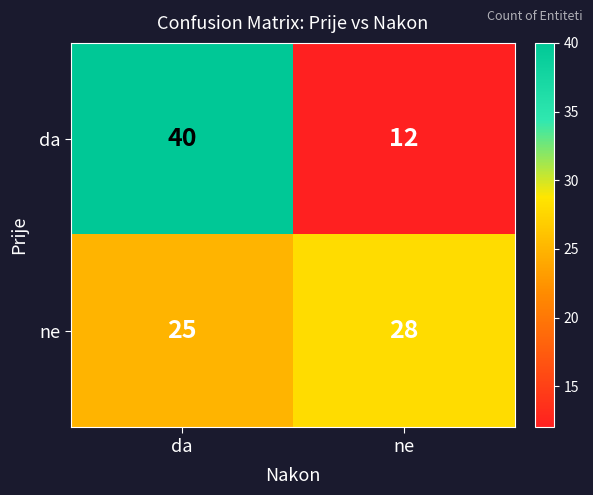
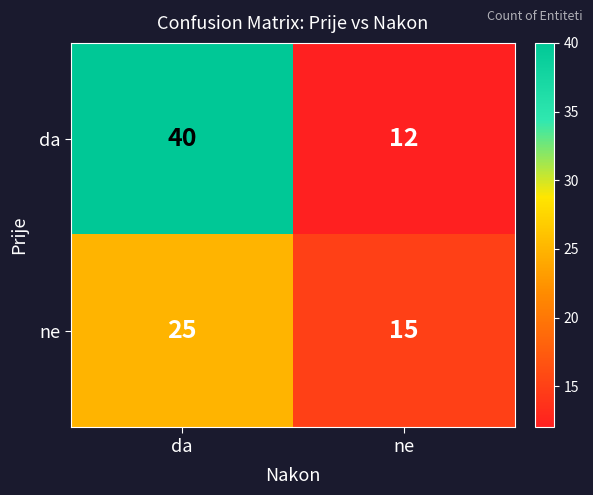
ne, ne: 28 -> 15
